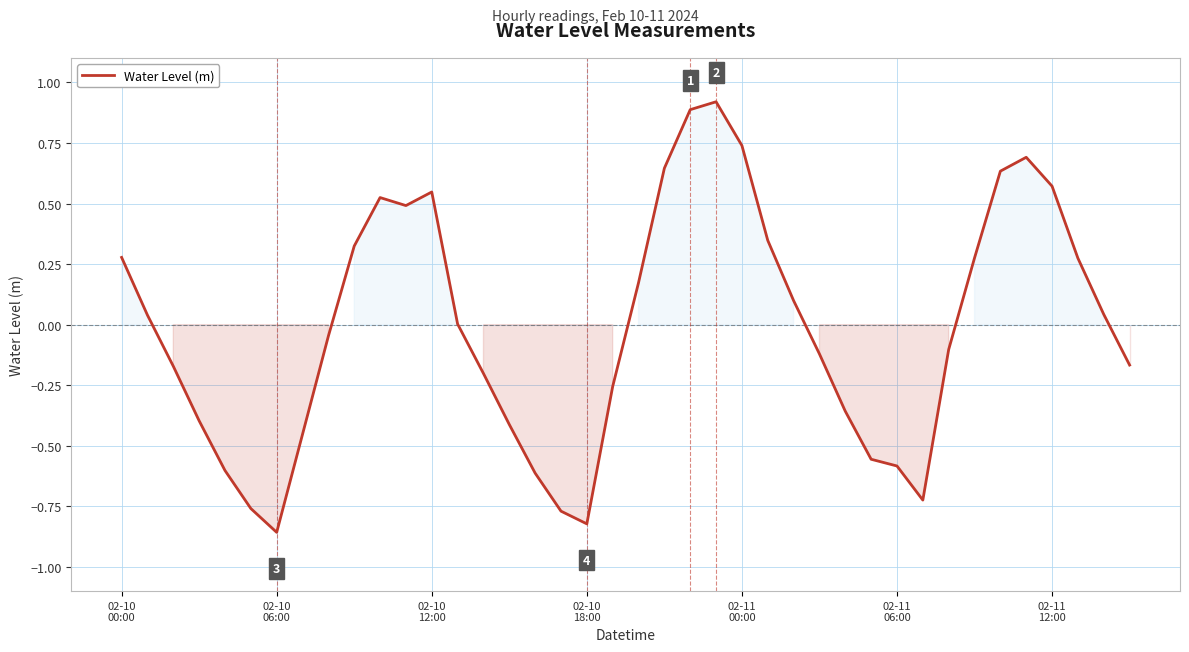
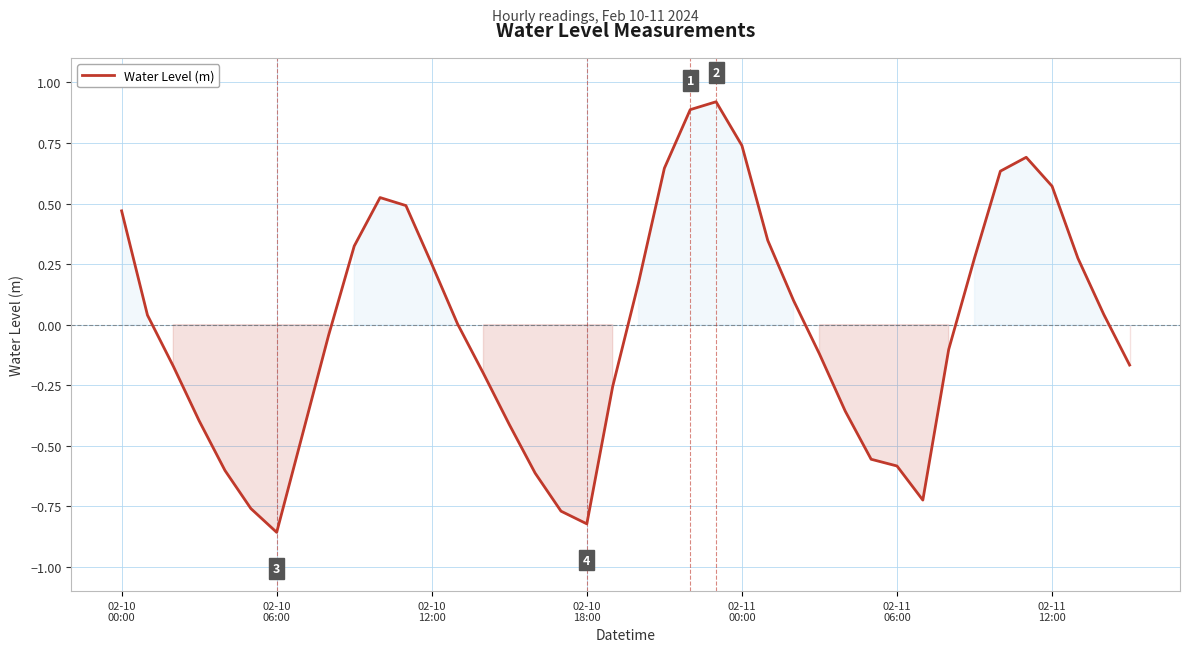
02-10 00:00: 0.28 -> 0.47
02-10 12:00: 0.55 -> 0.25
